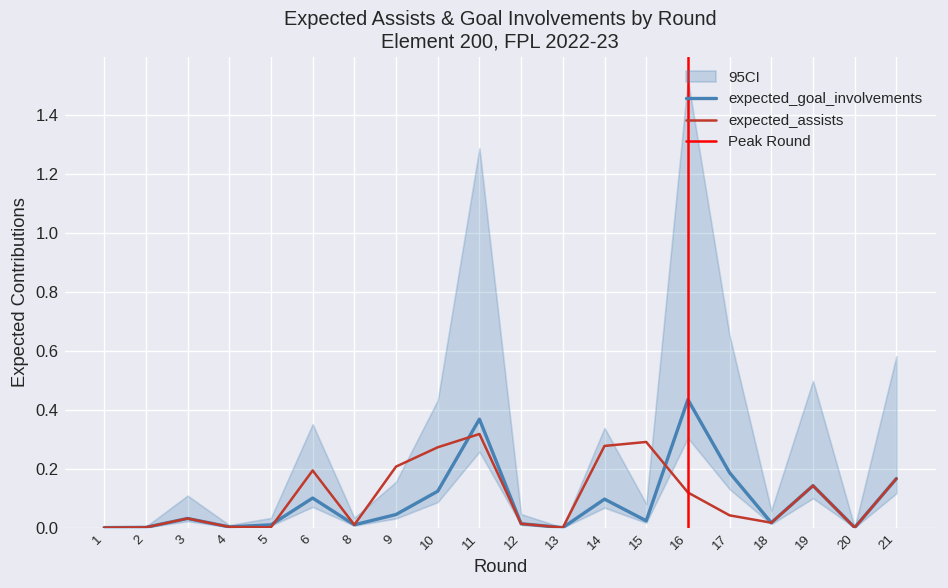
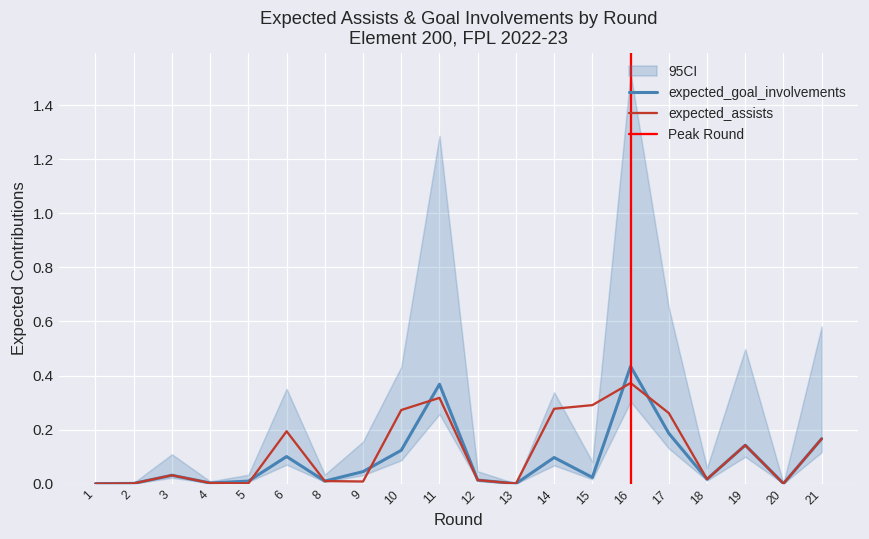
expected_assists, 9: 0.21 -> 0.01
expected_assists, 16: 0.12 -> 0.37
expected_assists, 17: 0.04 -> 0.26
